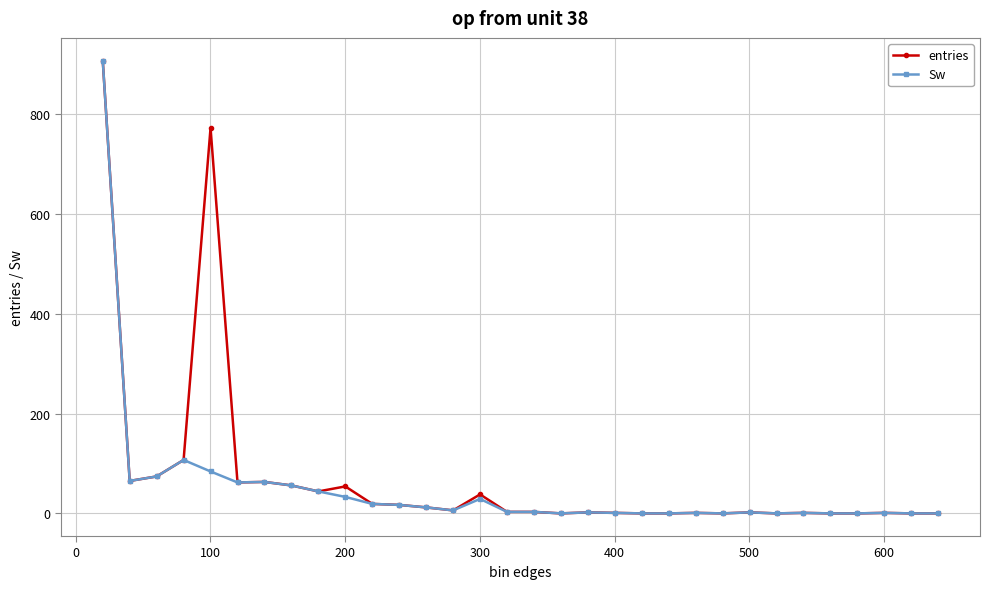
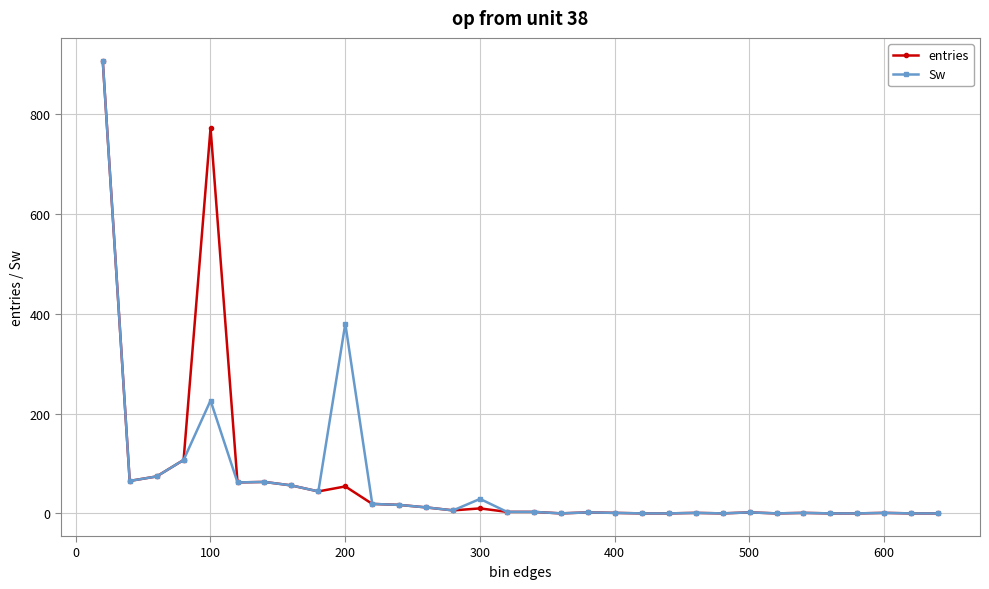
Sw, 100: 80 -> 230
Sw, 200: 30 -> 380
entries, 300: 40 -> 10
